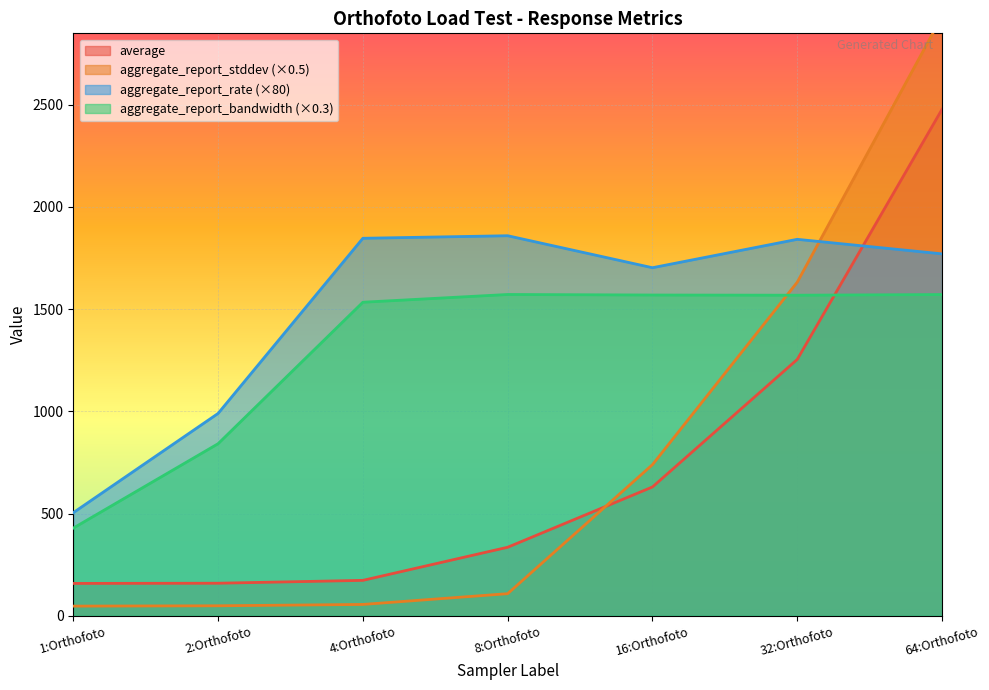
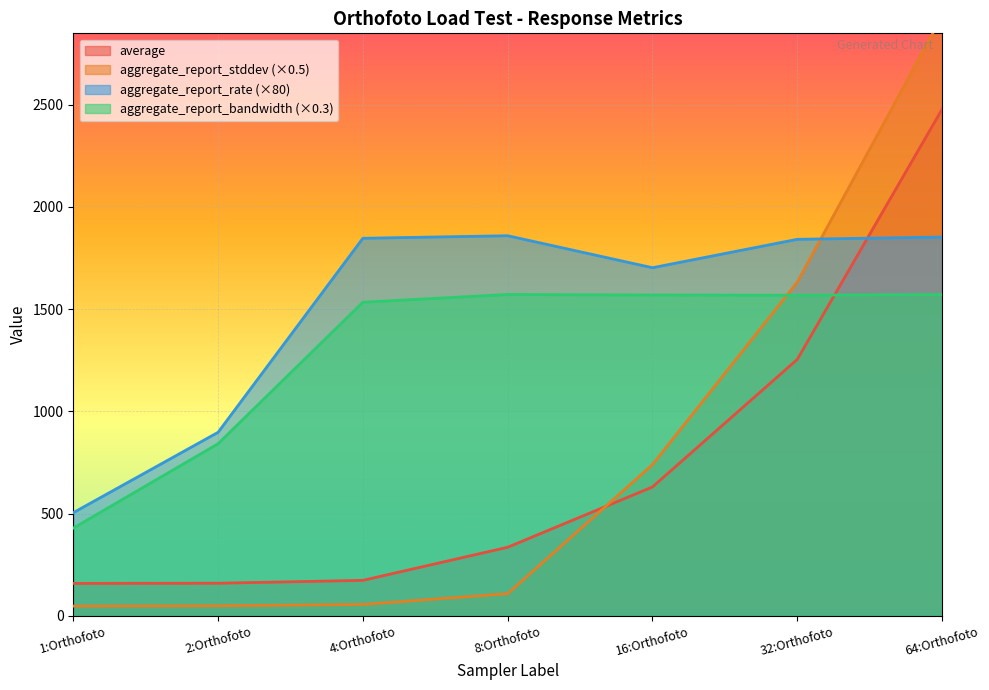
aggregate_report_rate (×80), 2:Orthofoto: 990 -> 900
aggregate_report_rate (×80), 64:Orthofoto: 1770 -> 1850
